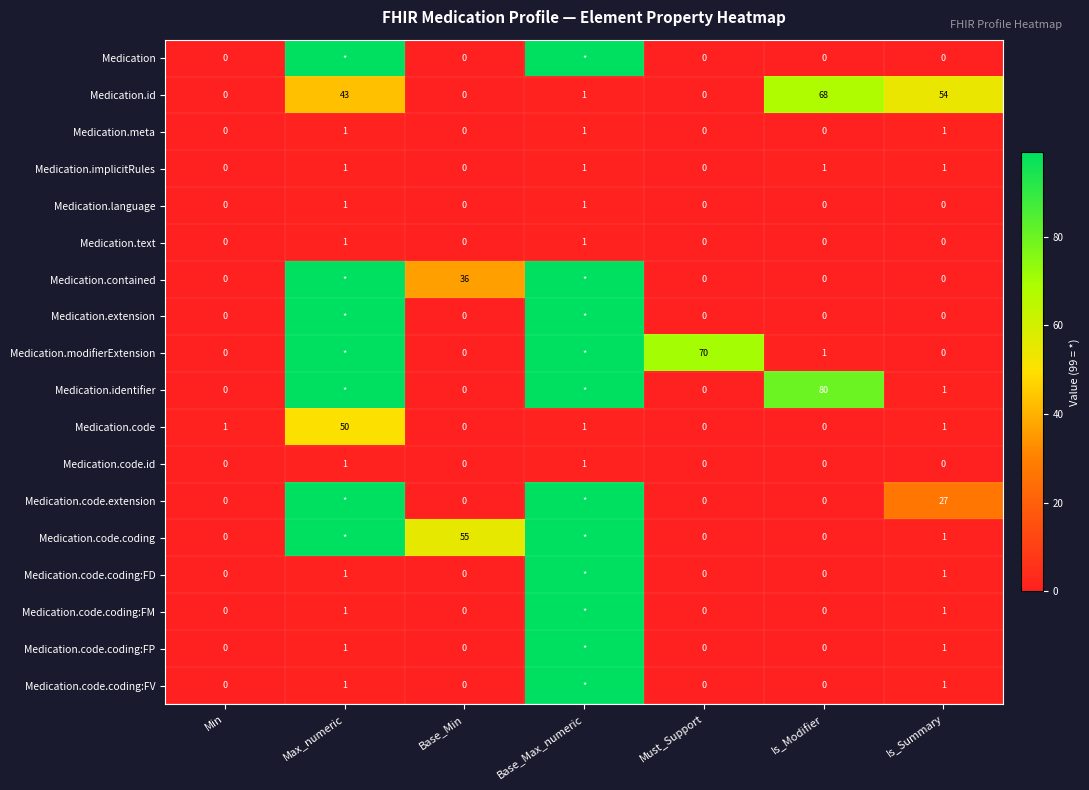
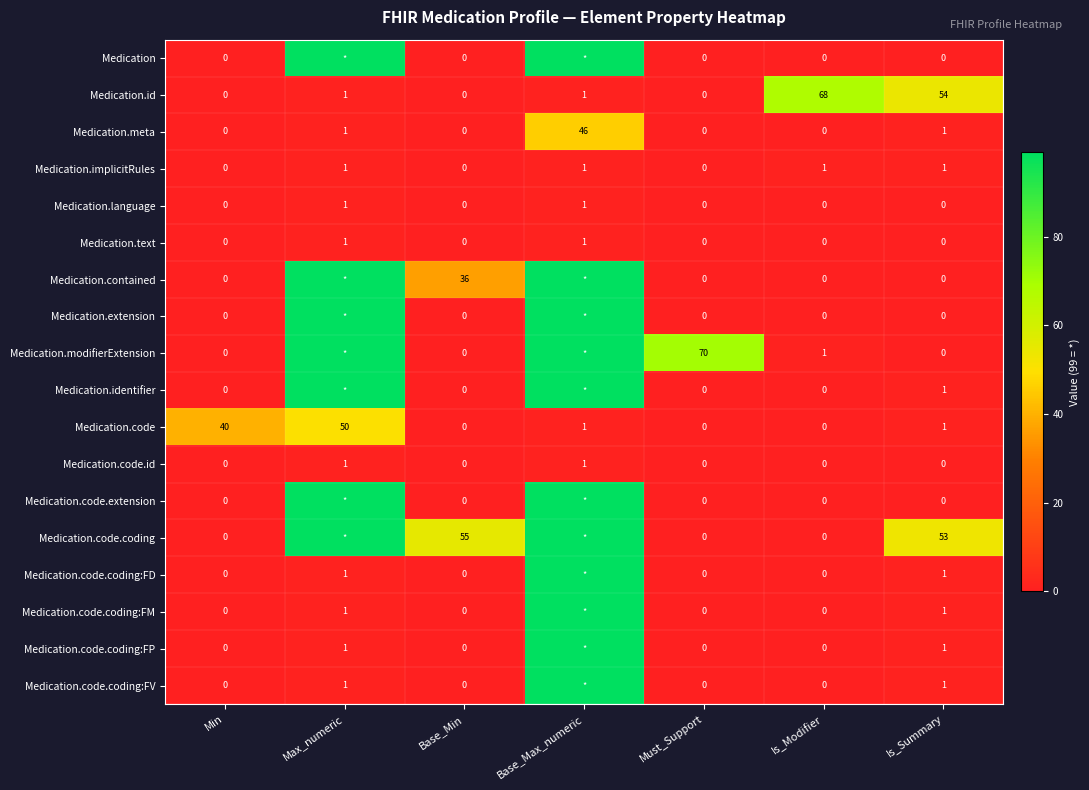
Medication.id, Max_numeric: 43 -> 1
Medication.meta, Base_Max_numeric: 1 -> 46
Medication.identifier, Is_Modifier: 80 -> 0
Medication.code, Min: 1 -> 40
Medication.code.extension, Is_Summary: 27 -> 0
Medication.code.coding, Is_Summary: 1 -> 53
